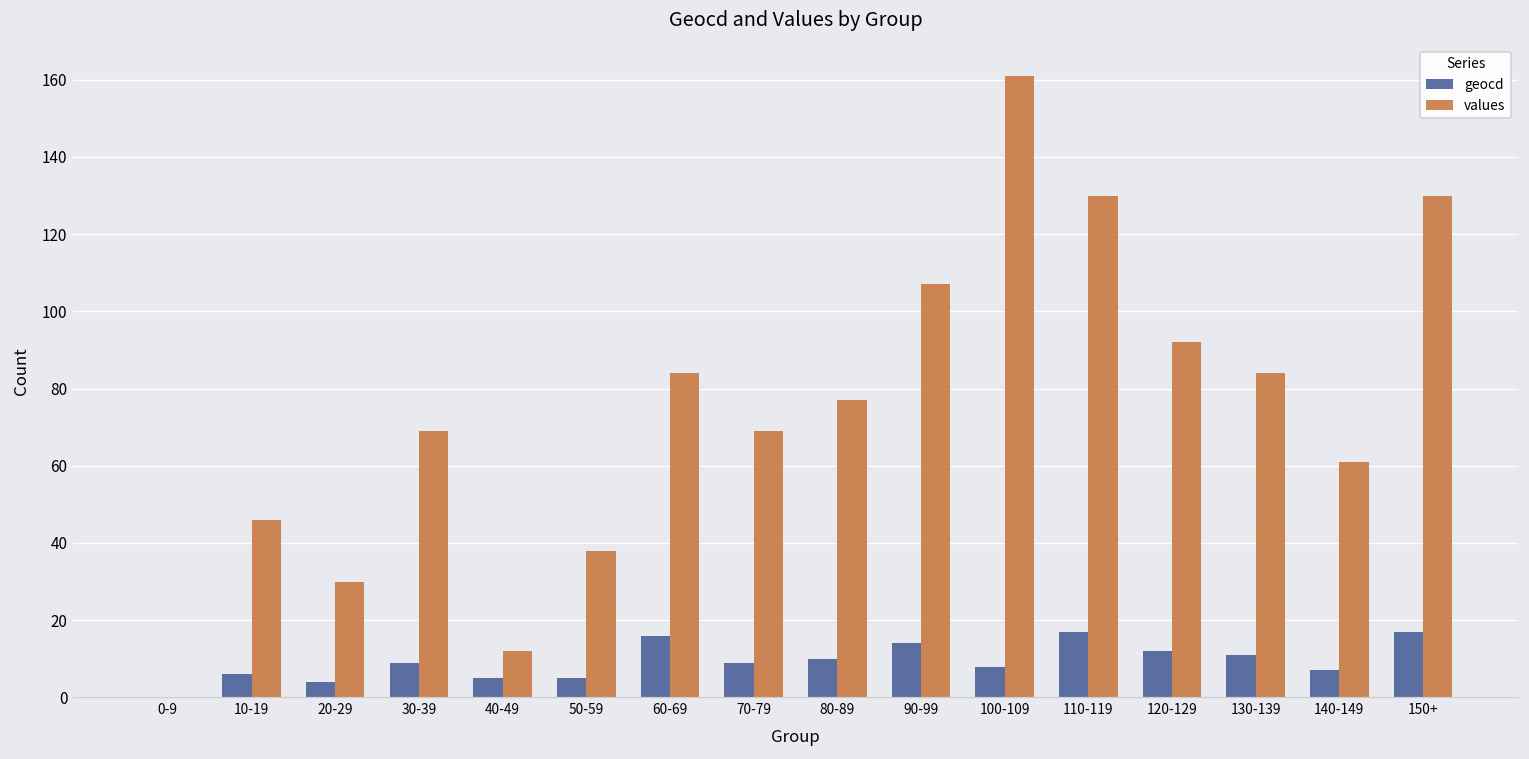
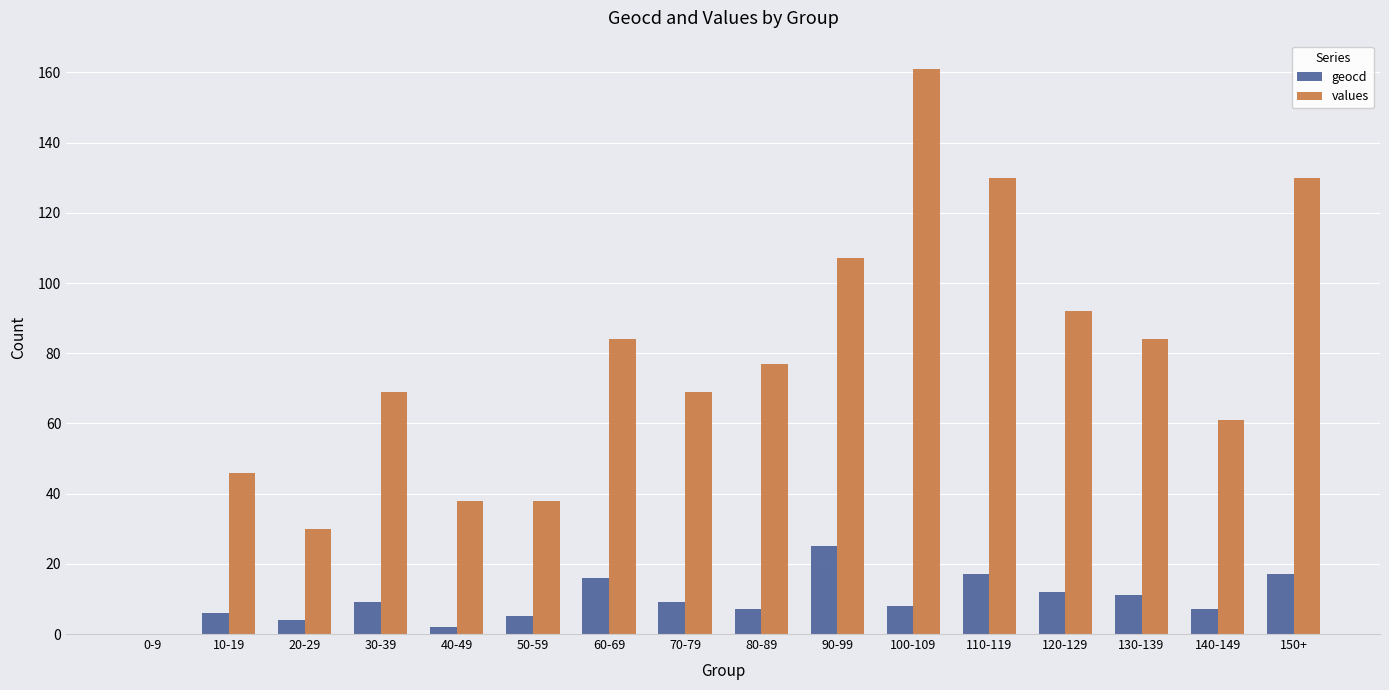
geocd, 40-49: 5 -> 2
values, 40-49: 12 -> 38
geocd, 80-89: 10 -> 7
geocd, 90-99: 14 -> 25
